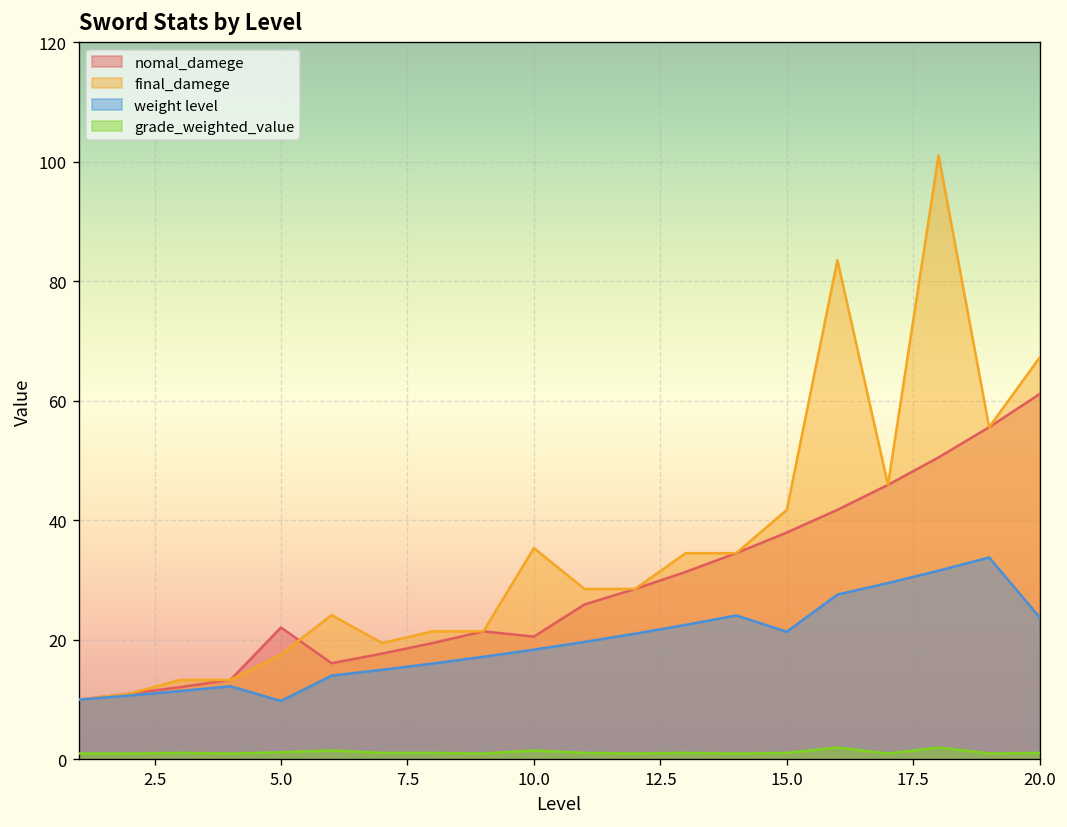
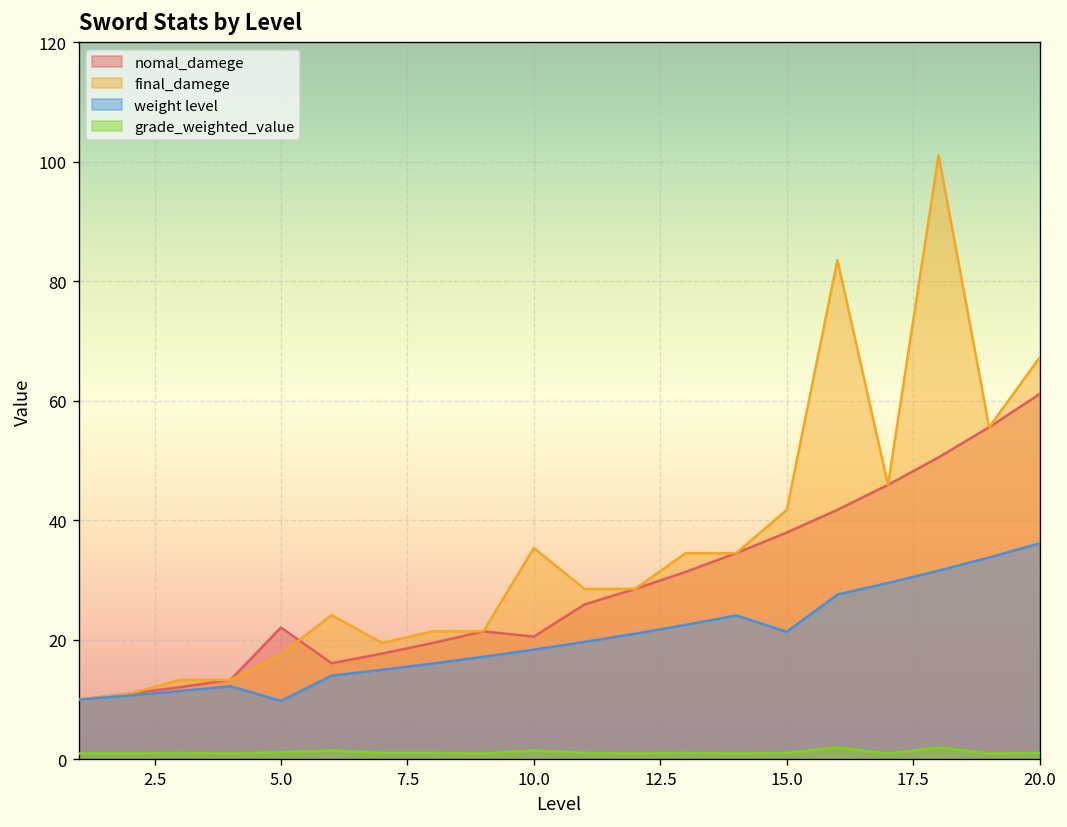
weight level, 20.0: 24 -> 36
